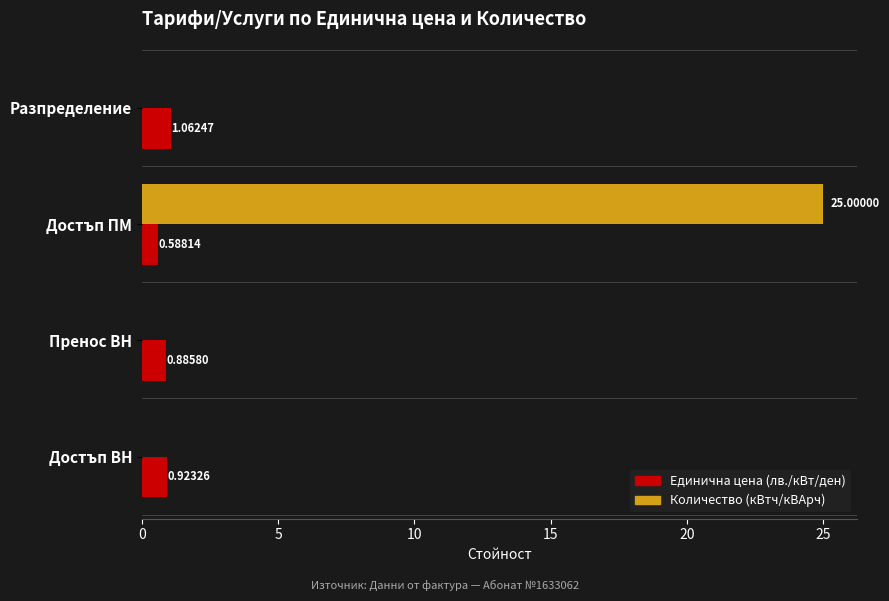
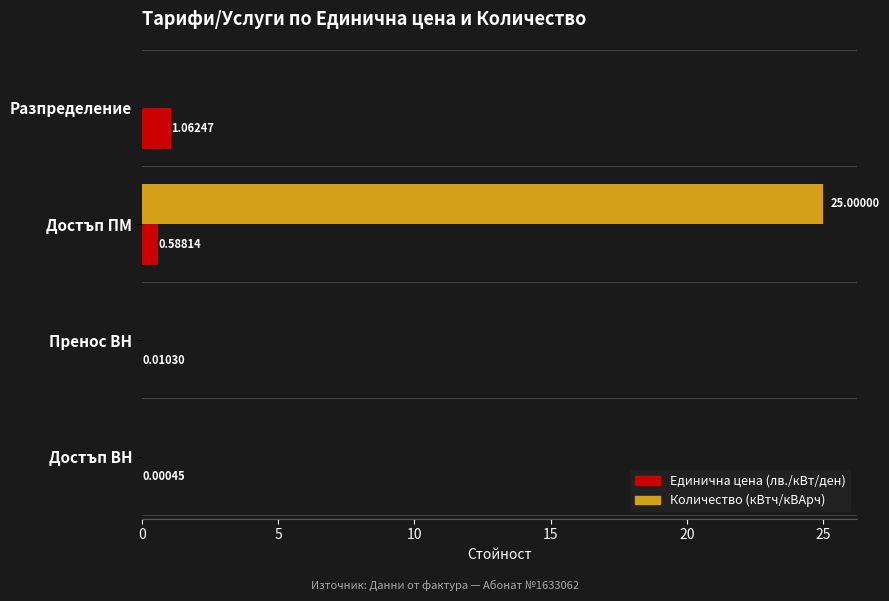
Единична цена (лв./кВт/ден), Пренос ВН: 0.88580 -> 0.01030
Единична цена (лв./кВт/ден), Достъп ВН: 0.92326 -> 0.00045
